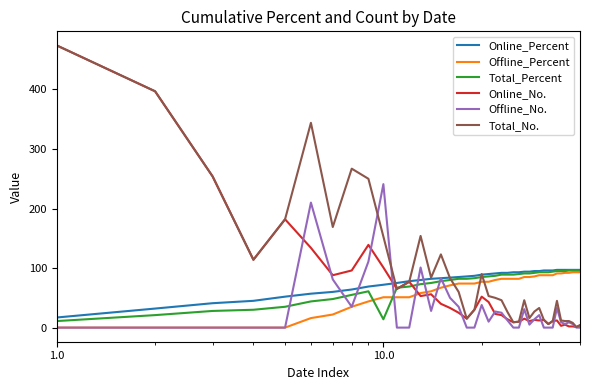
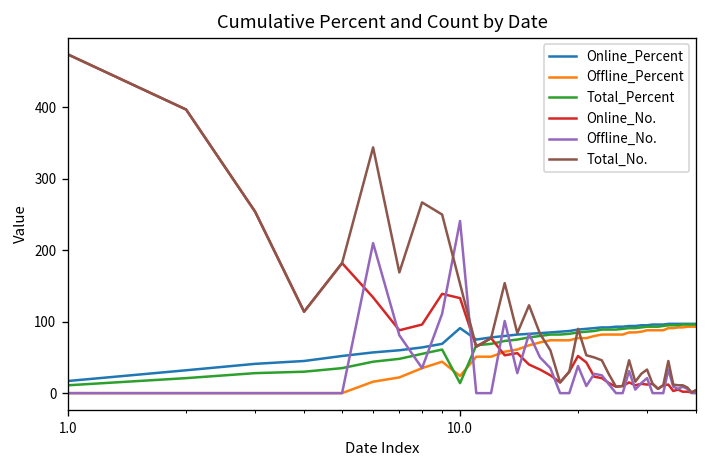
Online_Percent, 10.0: 70 -> 90
Offline_Percent, 10.0: 50 -> 20
Online_No., 10.0: 100 -> 130
